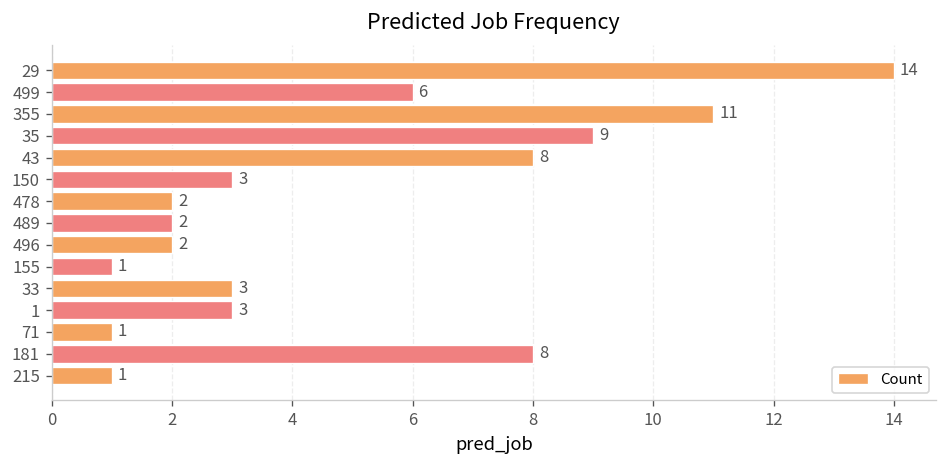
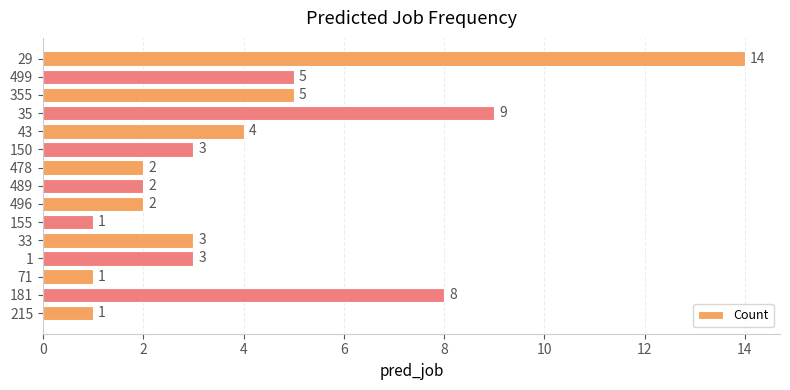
499: 6 -> 5
355: 11 -> 5
43: 8 -> 4
